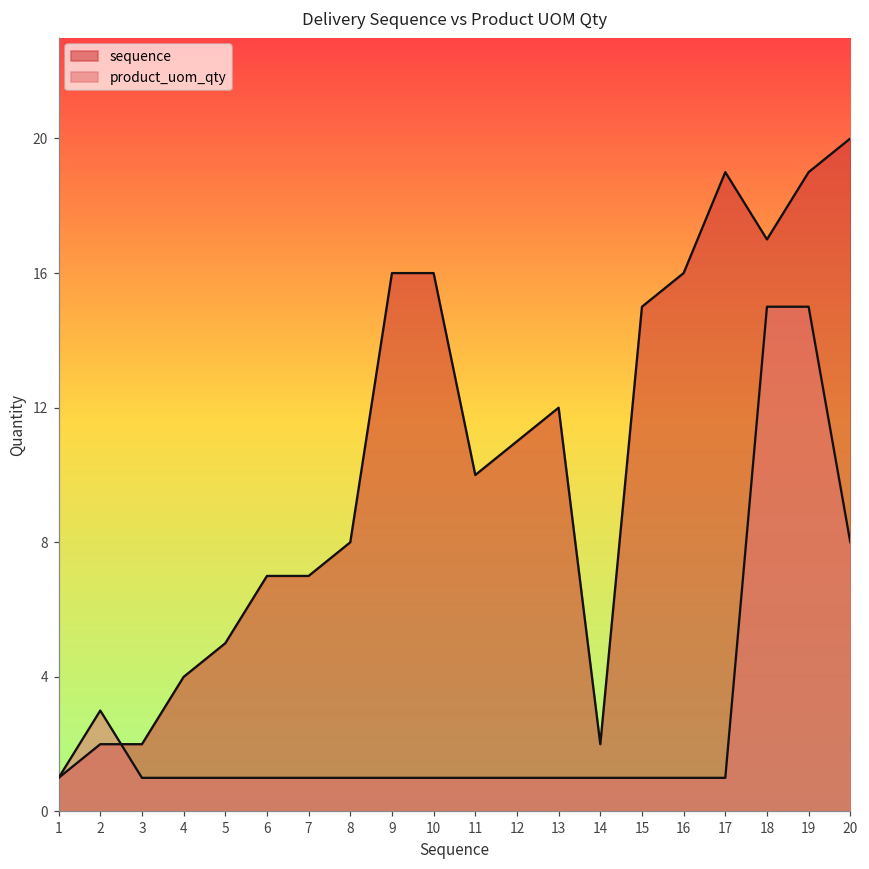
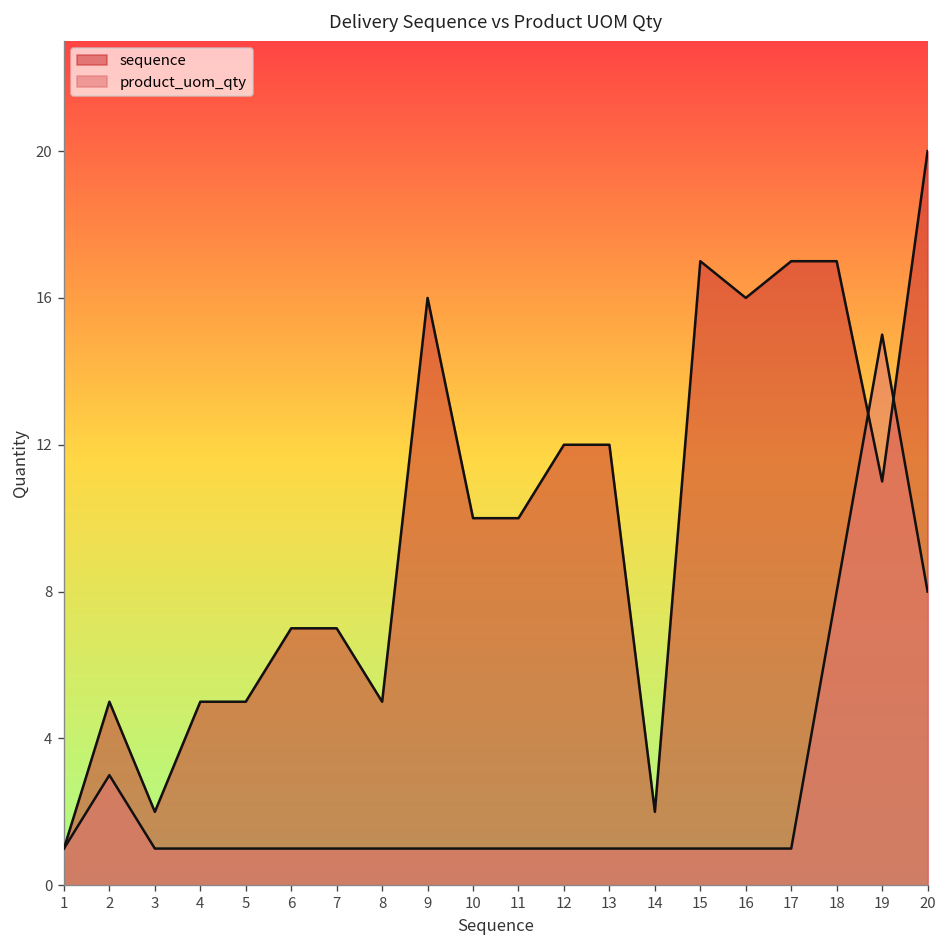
sequence, 2: 2 -> 5
sequence, 4: 4 -> 5
sequence, 8: 8 -> 5
sequence, 10: 16 -> 10
sequence, 12: 11 -> 12
sequence, 15: 15 -> 17
sequence, 17: 19 -> 17
product_uom_qty, 18: 15 -> 8
sequence, 19: 19 -> 11
